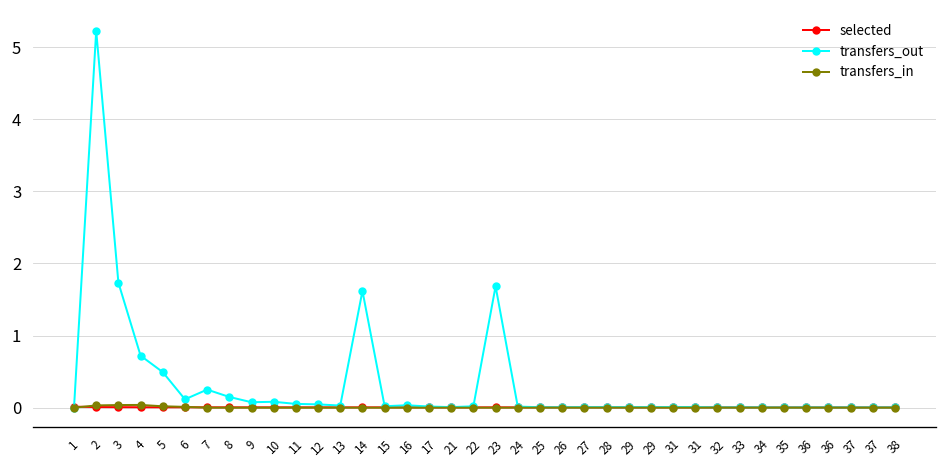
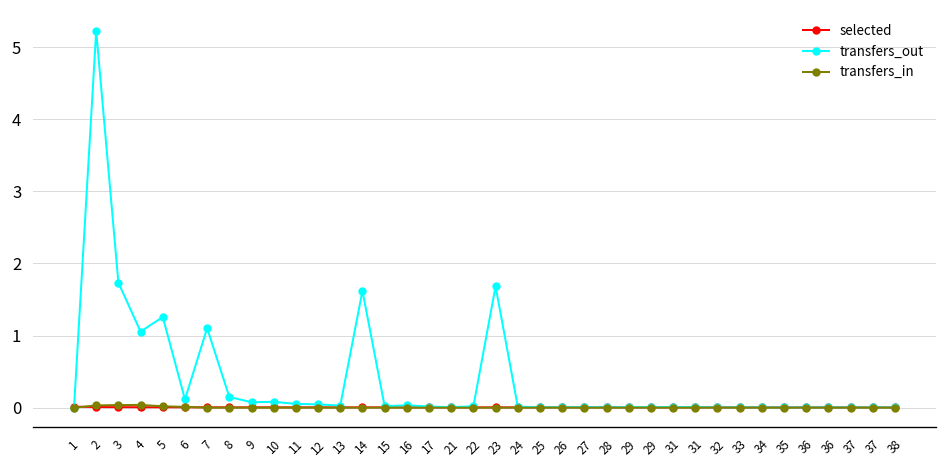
transfers_out, 4: 0.7 -> 1.1
transfers_out, 5: 0.5 -> 1.3
transfers_out, 7: 0.3 -> 1.1
